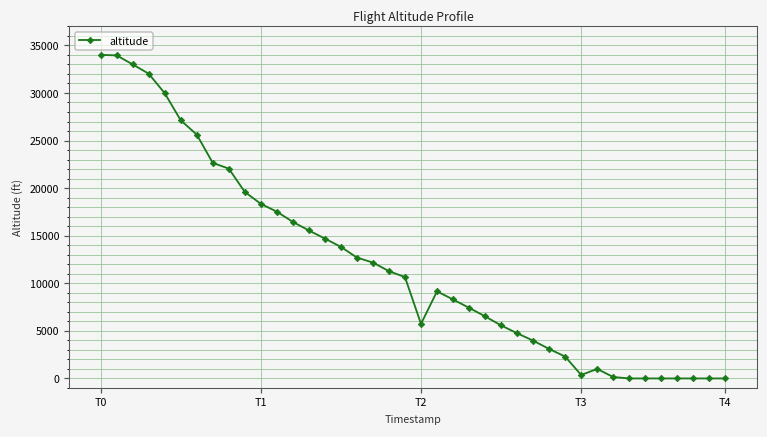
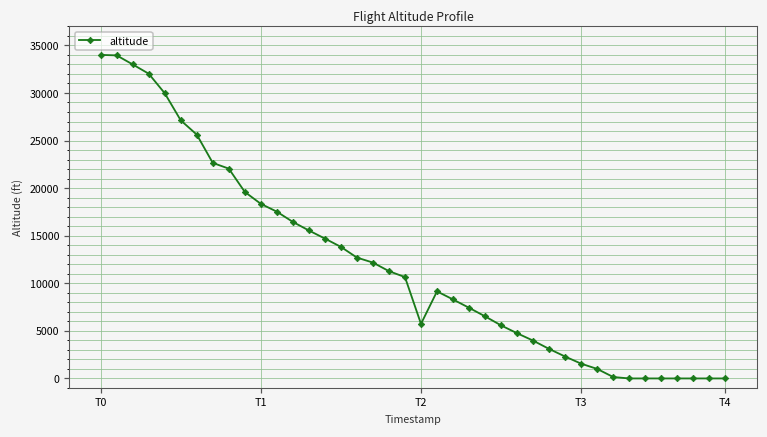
T3: 0 -> 2000
